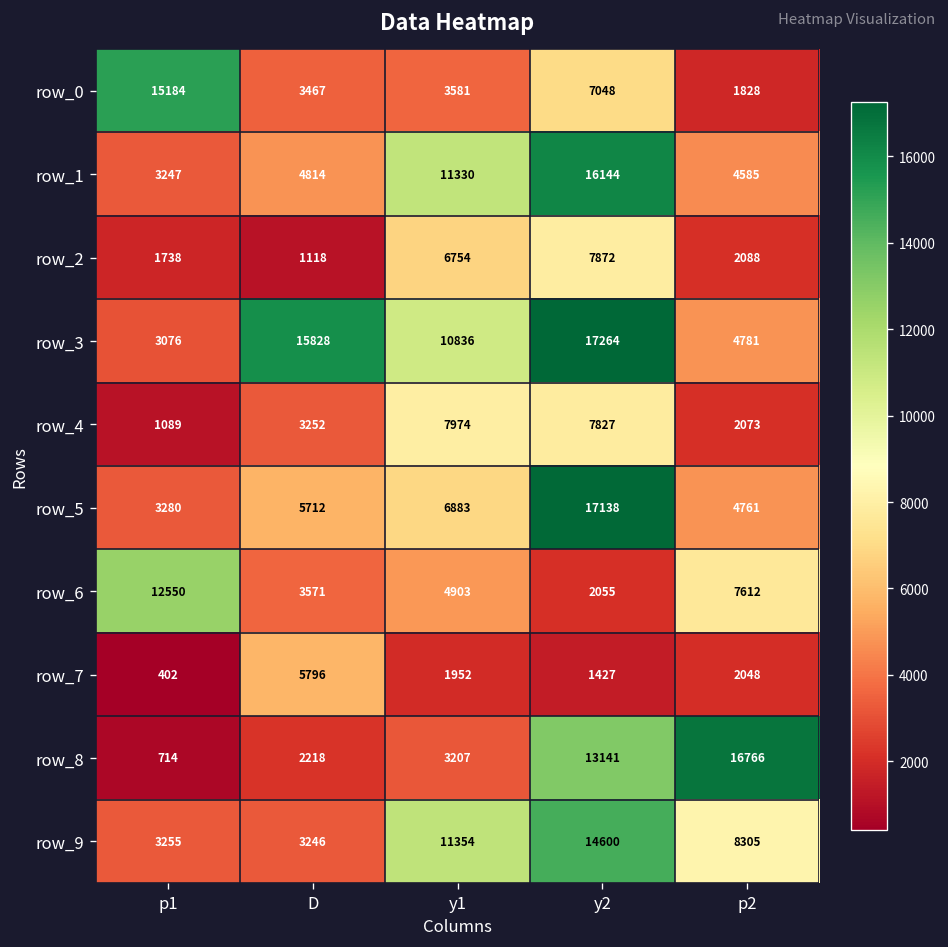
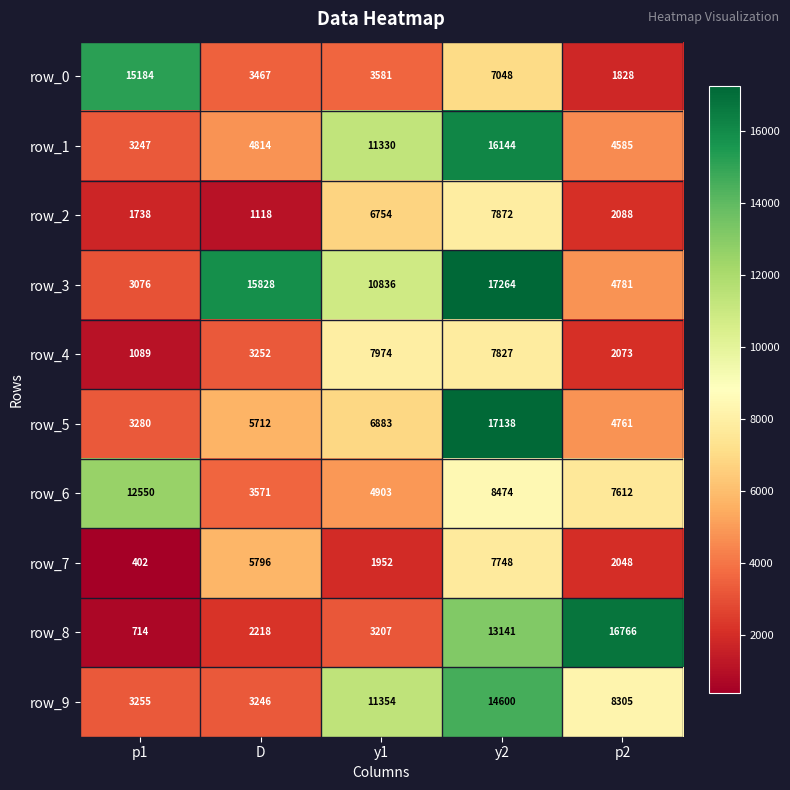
row_6, y2: 2055 -> 8474
row_7, y2: 1427 -> 7748
